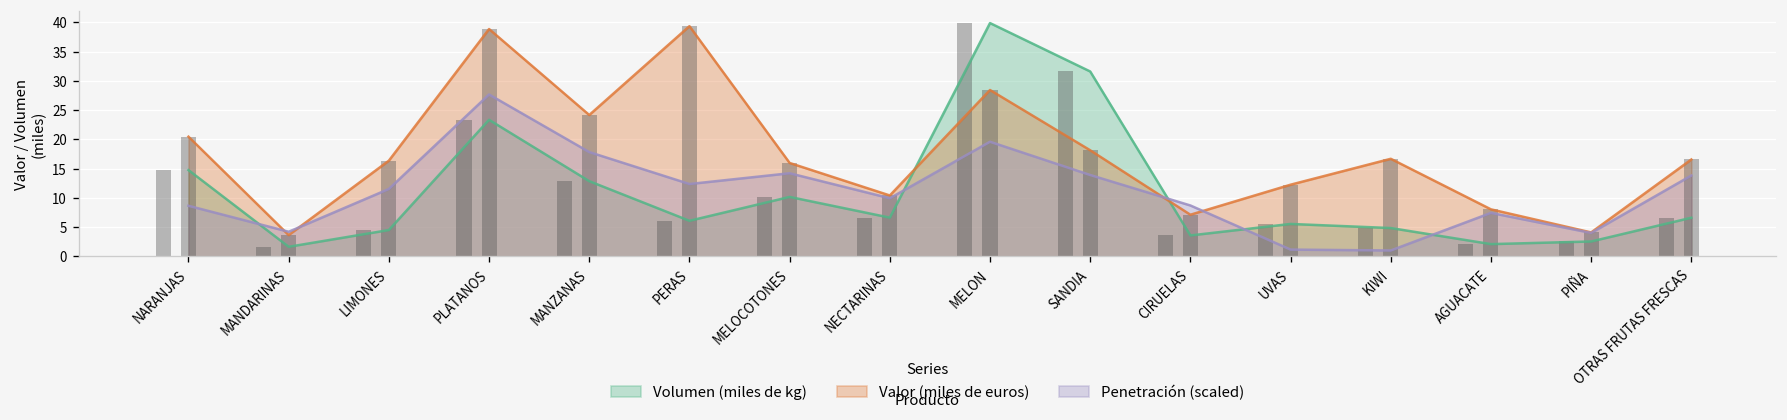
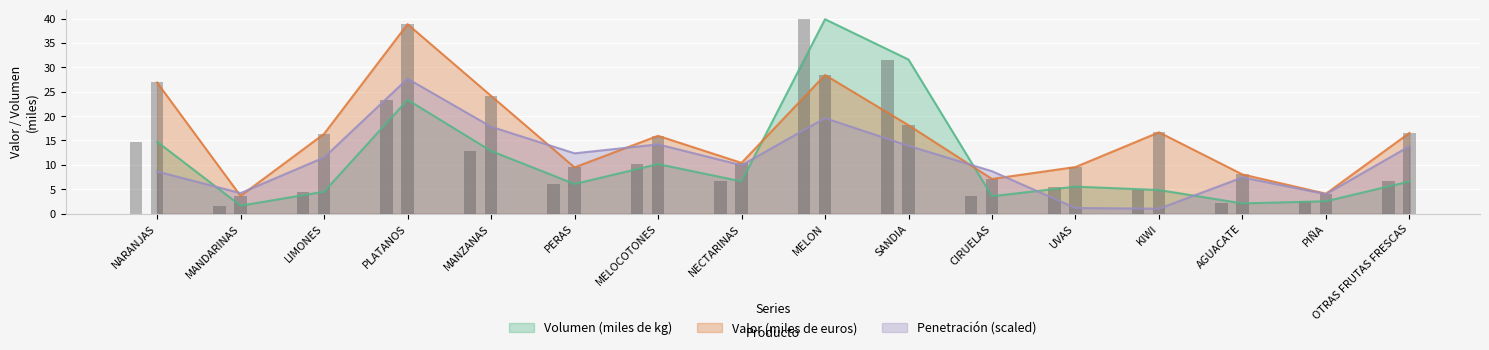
Valor (miles de euros), NARANJAS: 20 -> 27
Valor (miles de euros), PERAS: 39 -> 9
Valor (miles de euros), UVAS: 12 -> 10
